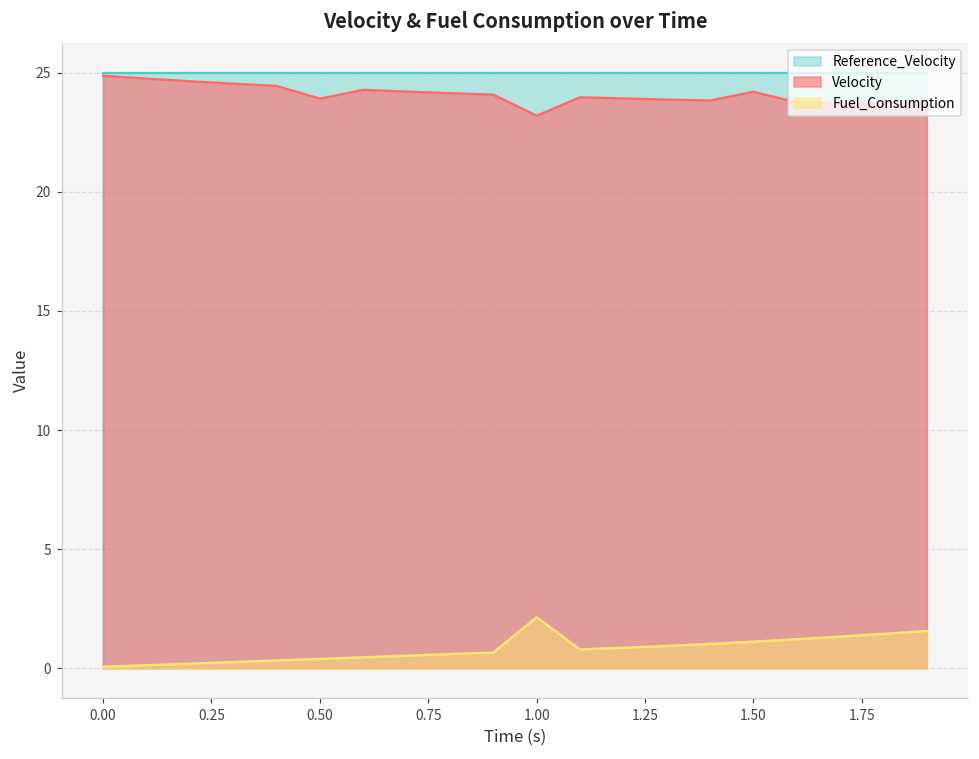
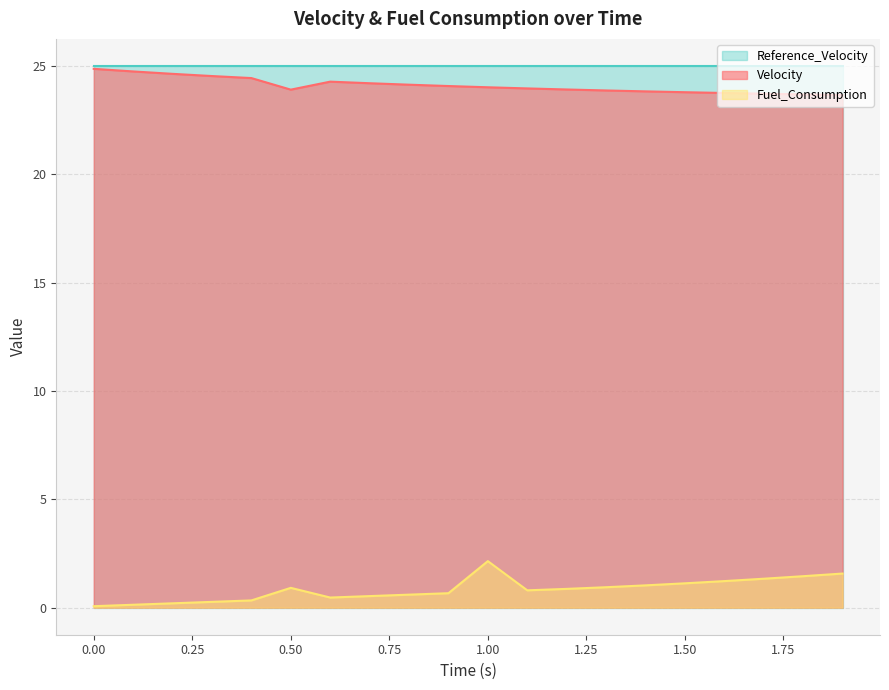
Fuel_Consumption, 0.50: 0.4 -> 0.9
Velocity, 1.00: 23.2 -> 24.0
Velocity, 1.50: 24.2 -> 23.8
